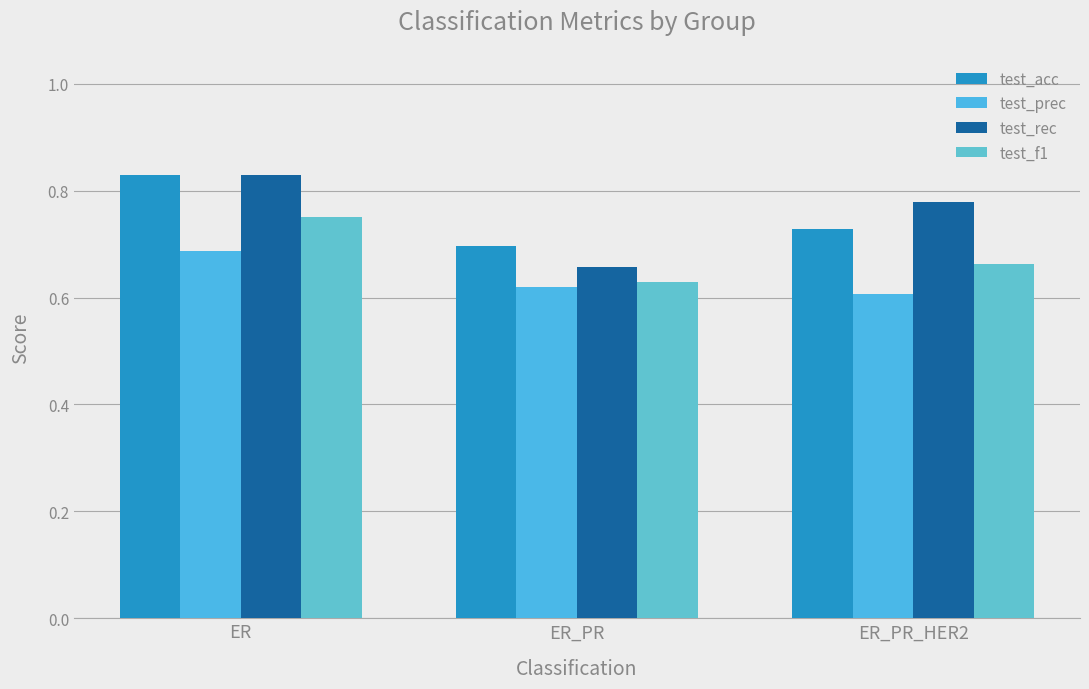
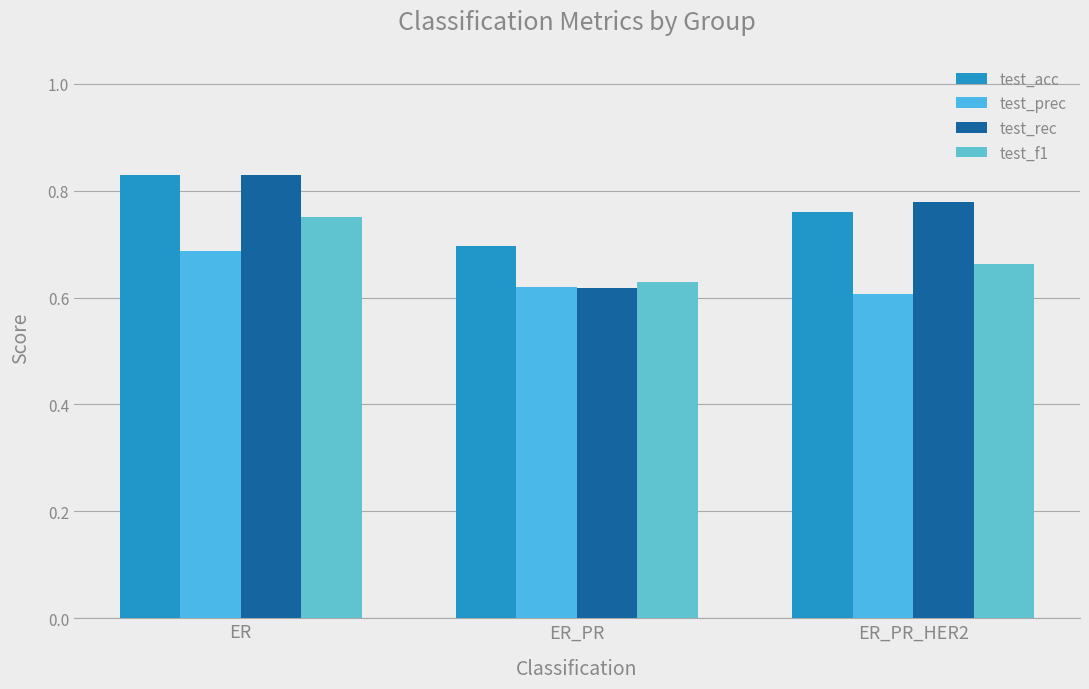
test_rec, ER_PR: 0.66 -> 0.62
test_acc, ER_PR_HER2: 0.73 -> 0.76
